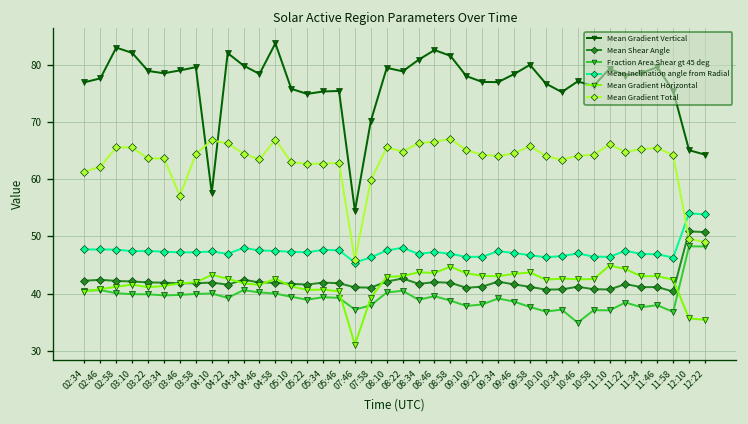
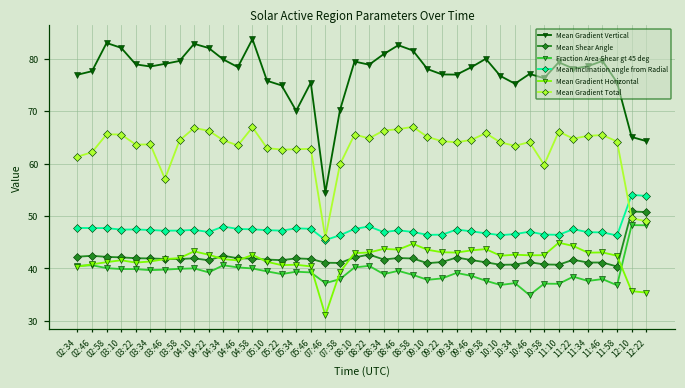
Mean Gradient Vertical, 04:10: 58 -> 83
Mean Gradient Vertical, 05:34: 75 -> 70
Mean Gradient Total, 10:58: 64 -> 60
